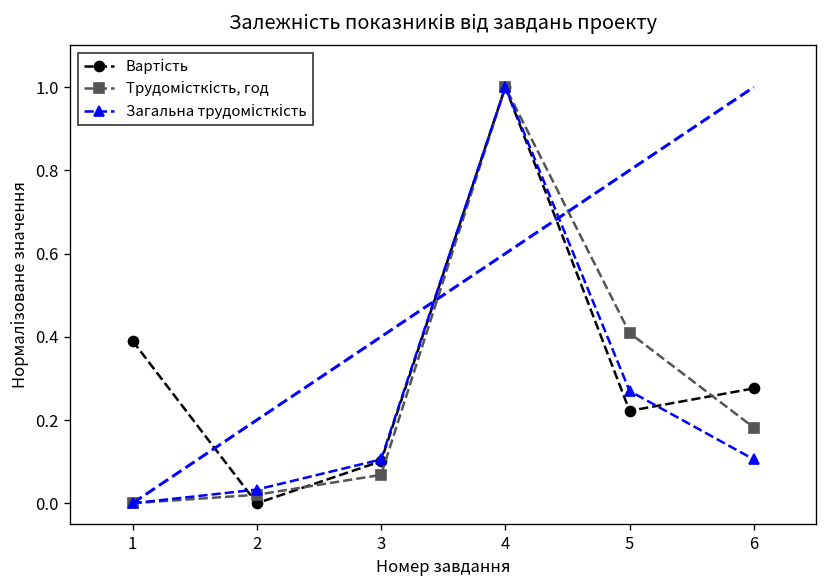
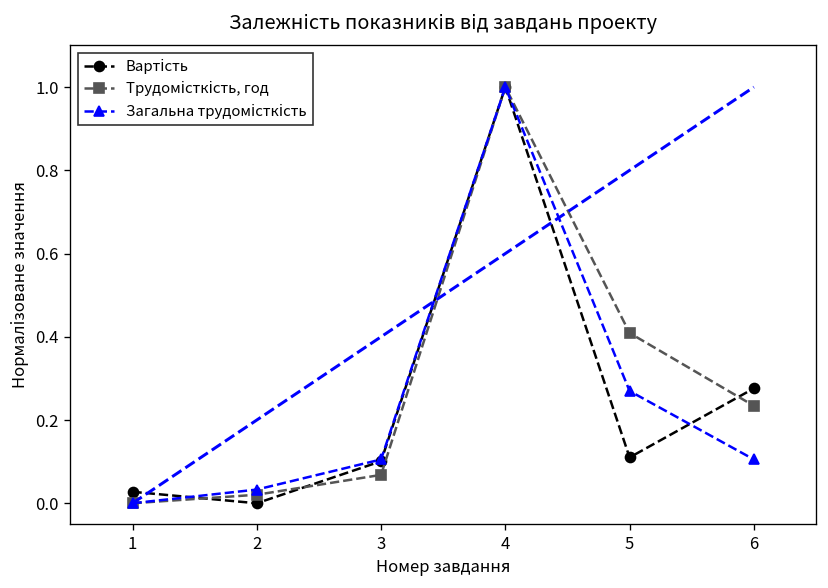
Вартість, 1: 0.39 -> 0.03
Вартість, 5: 0.22 -> 0.11
Трудомісткість, год, 6: 0.18 -> 0.23
